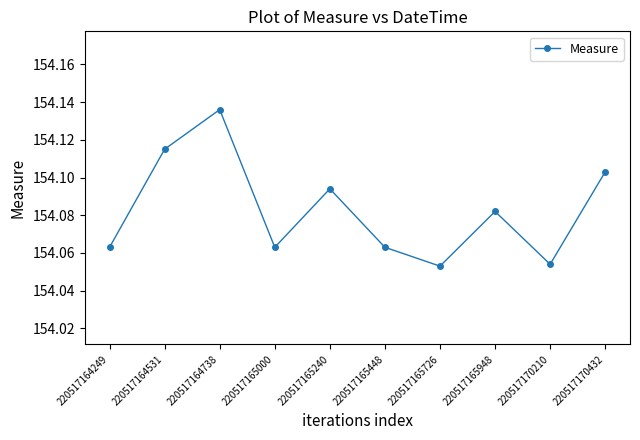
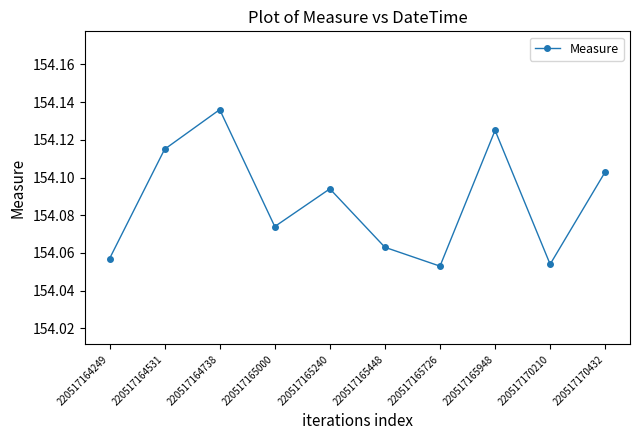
220517164249: 154.063 -> 154.057
220517165000: 154.063 -> 154.074
220517165948: 154.082 -> 154.125
